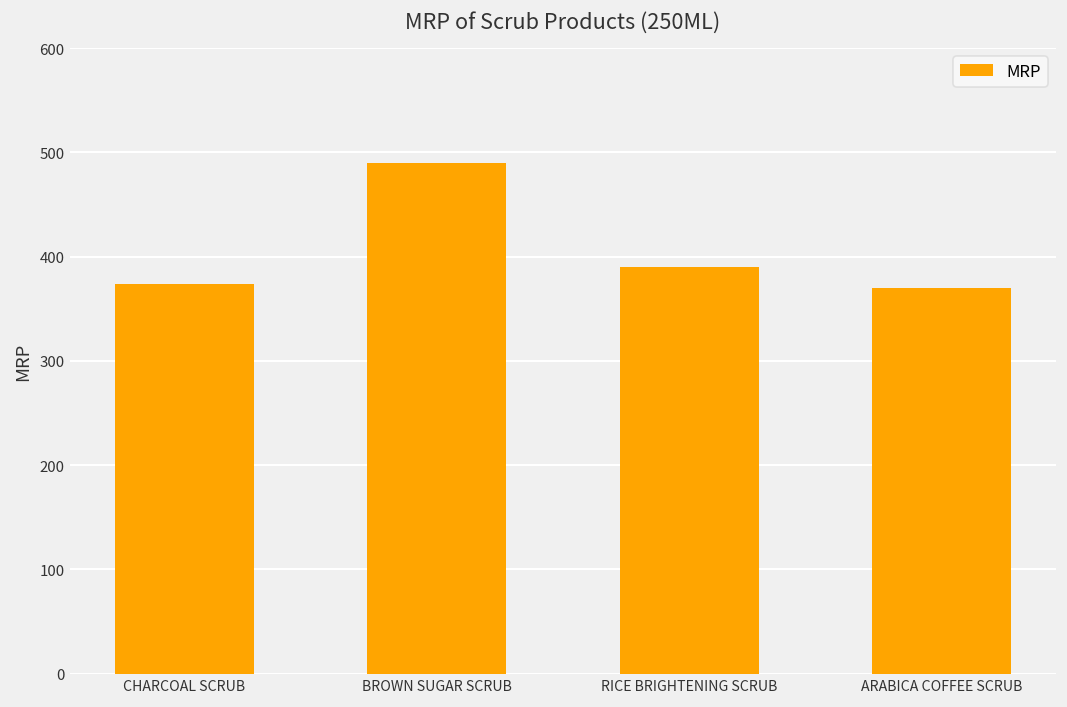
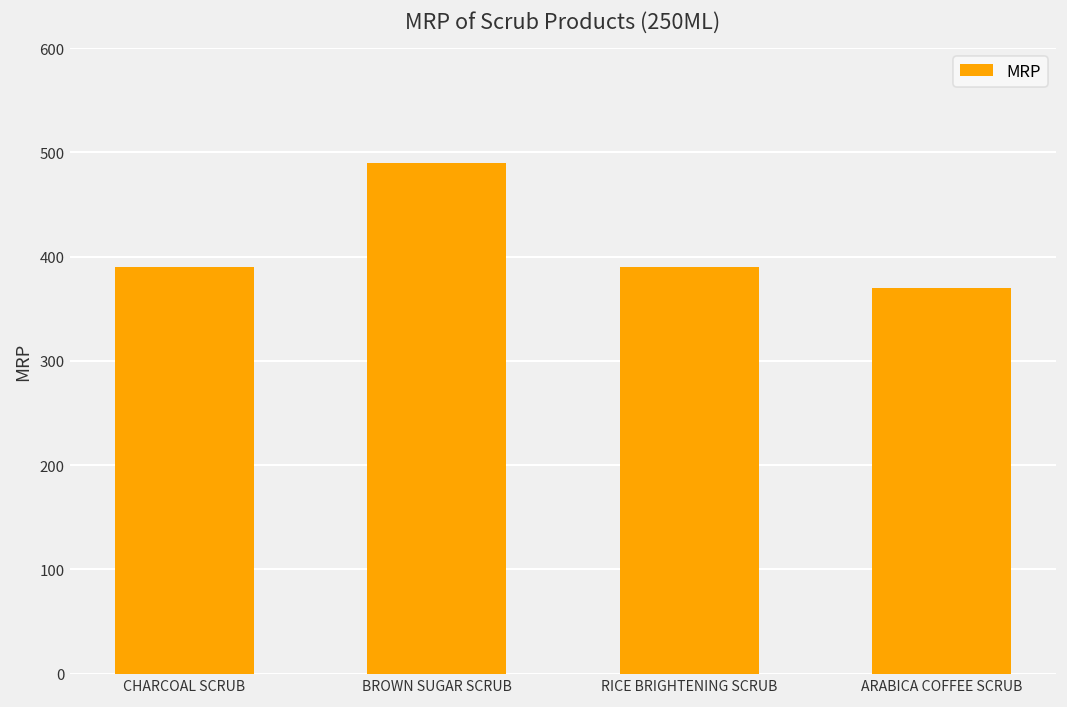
CHARCOAL SCRUB: 370 -> 390
